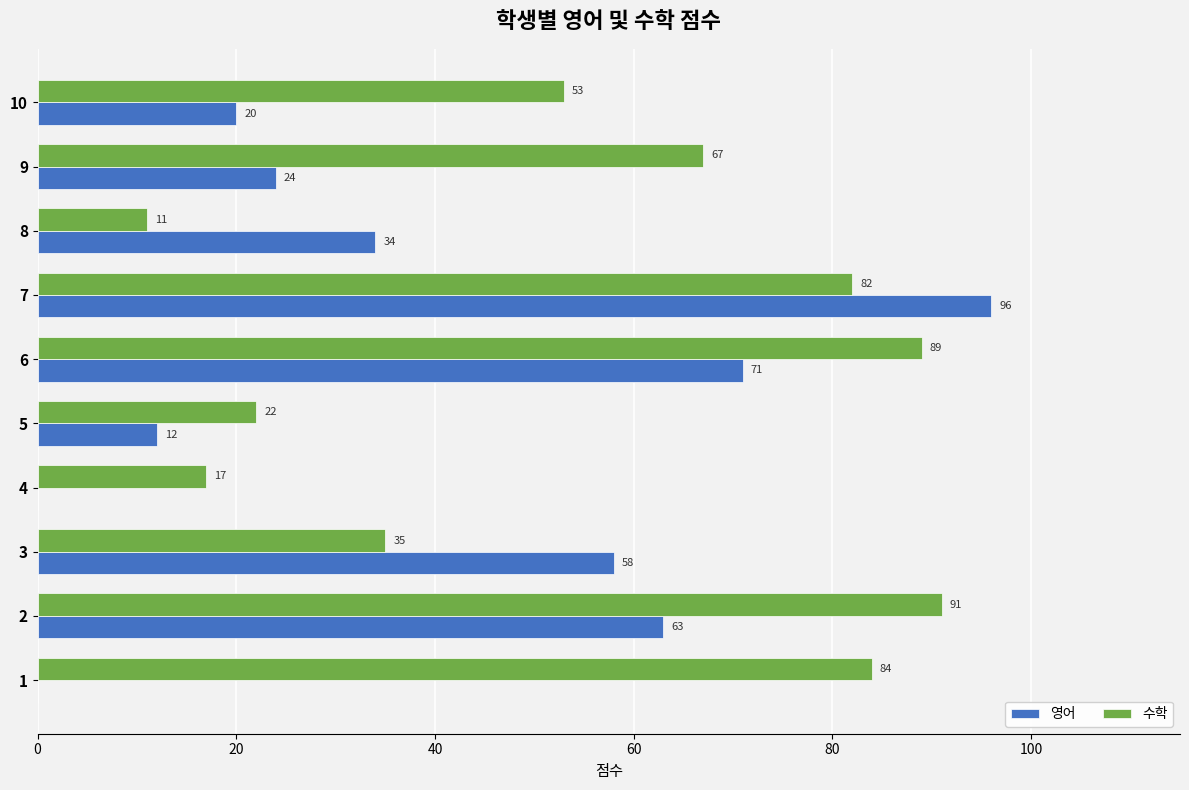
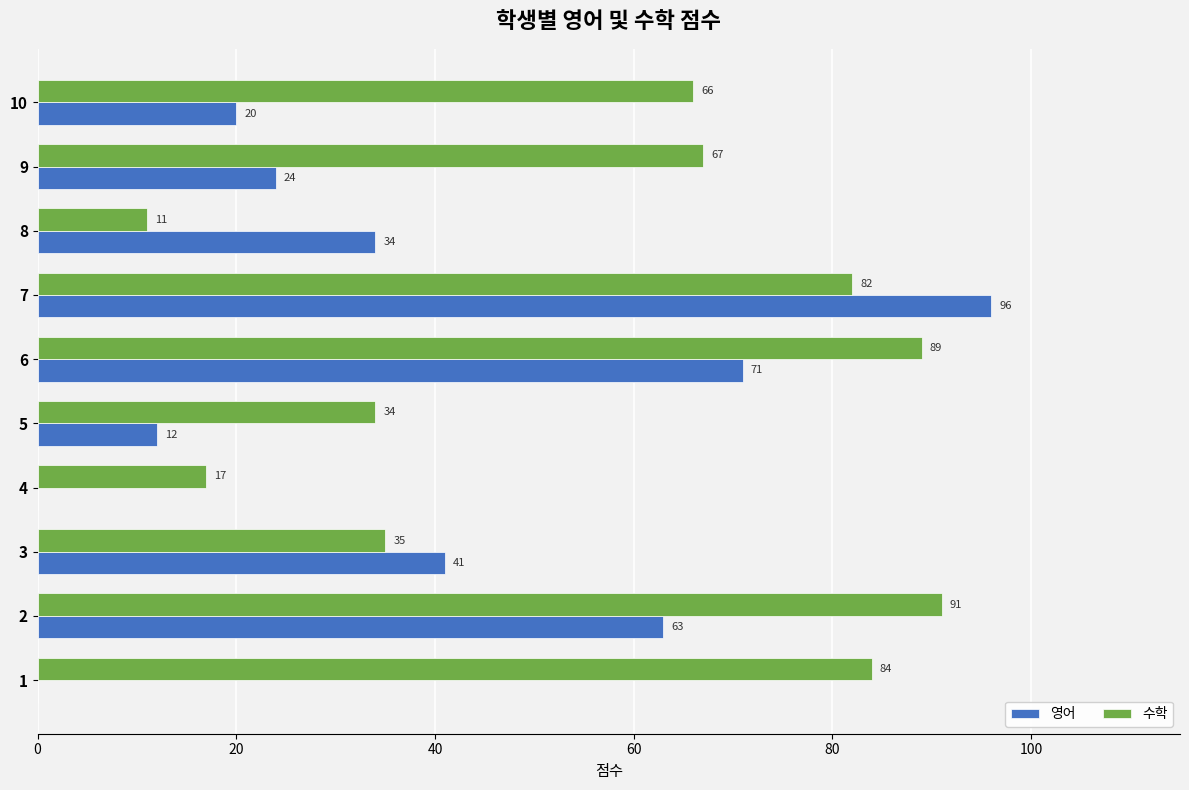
수학, 10: 53 -> 66
수학, 5: 22 -> 34
영어, 3: 58 -> 41
